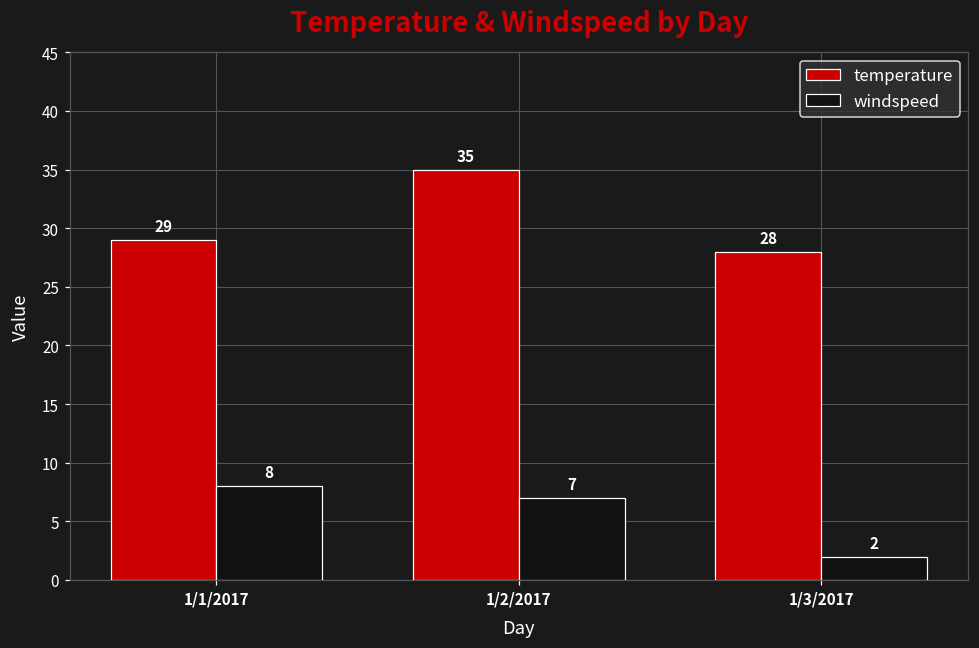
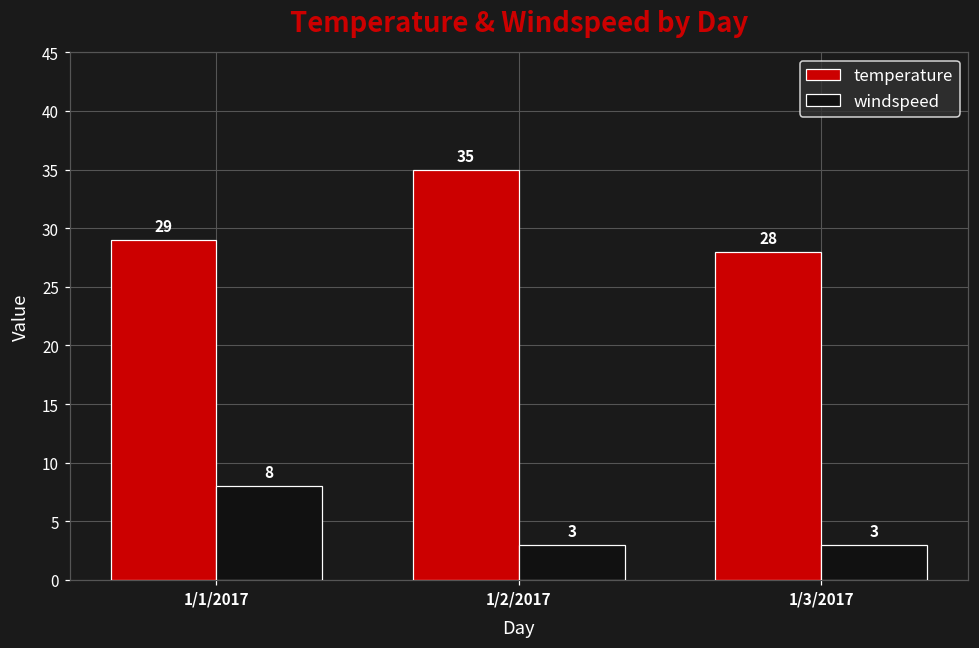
windspeed, 1/2/2017: 7 -> 3
windspeed, 1/3/2017: 2 -> 3
